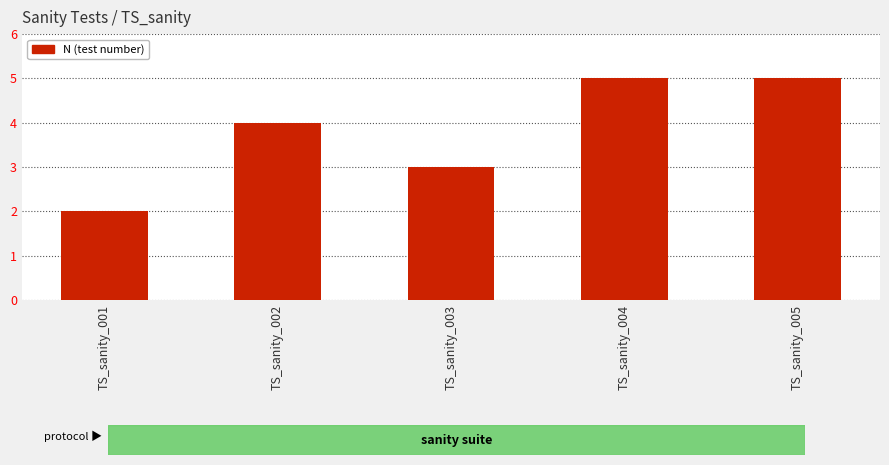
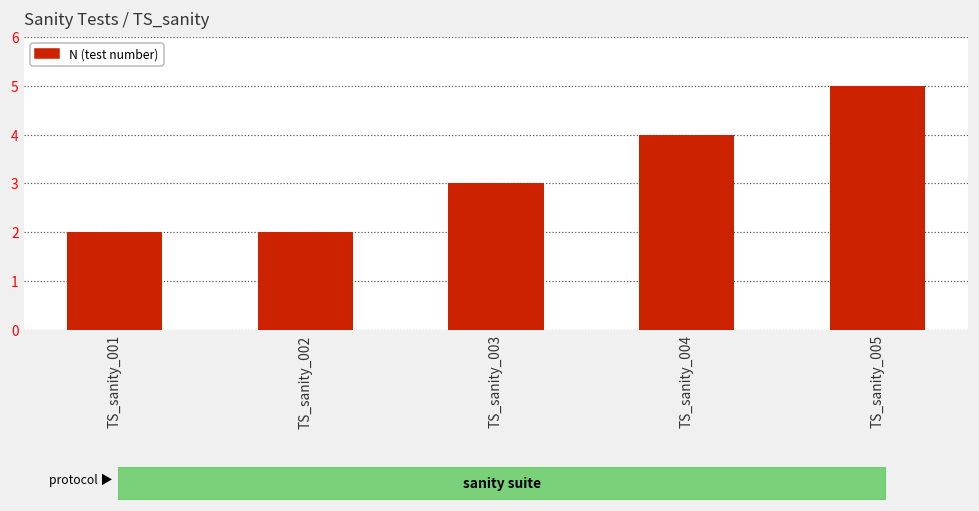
TS_sanity_002: 4 -> 2
TS_sanity_004: 5 -> 4
